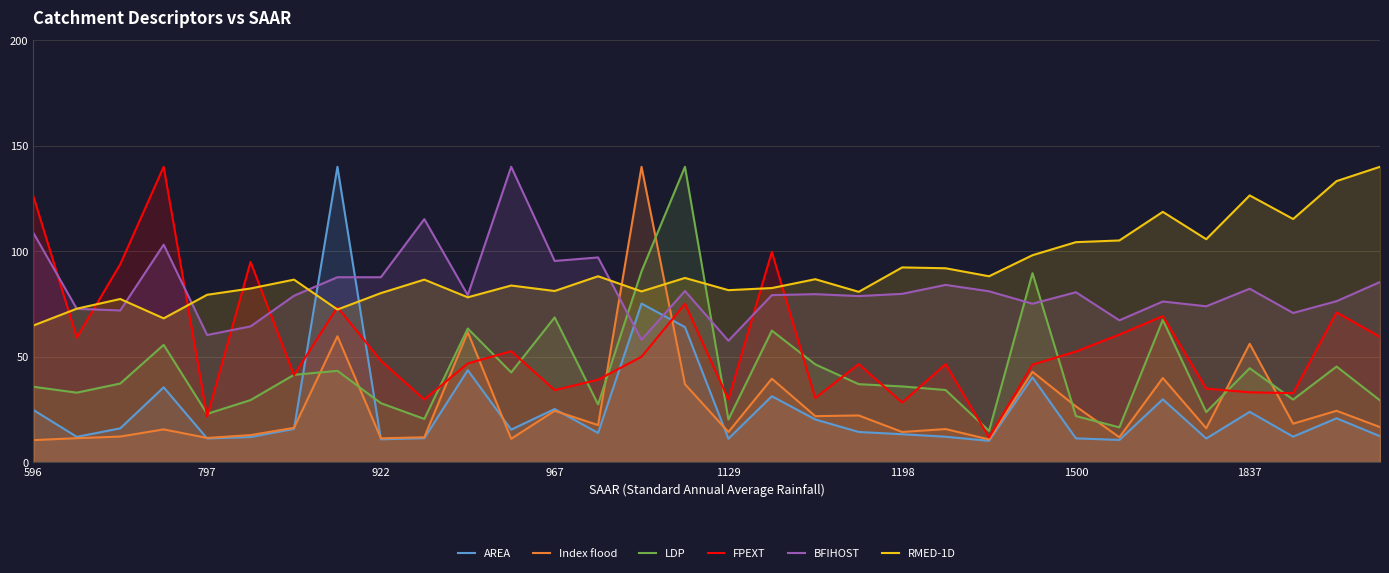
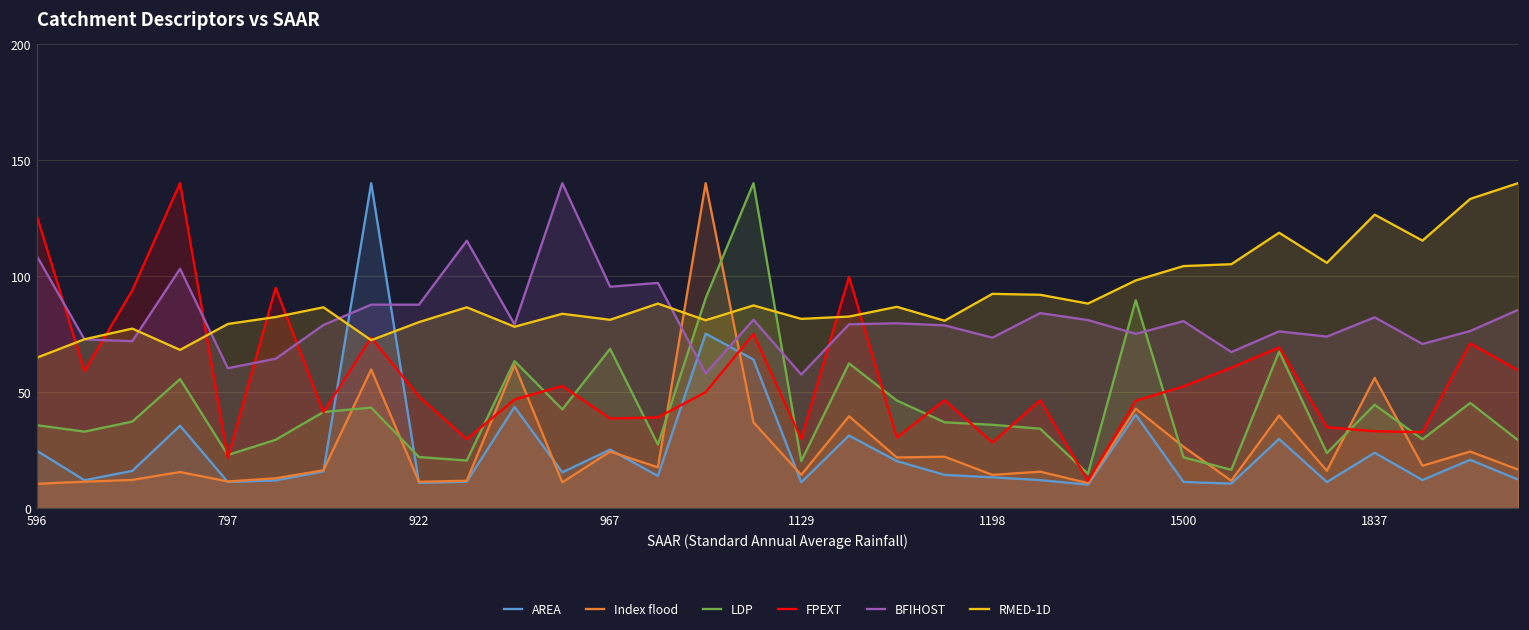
LDP, 922: 28 -> 22
FPEXT, 967: 34 -> 39
BFIHOST, 1198: 80 -> 73
